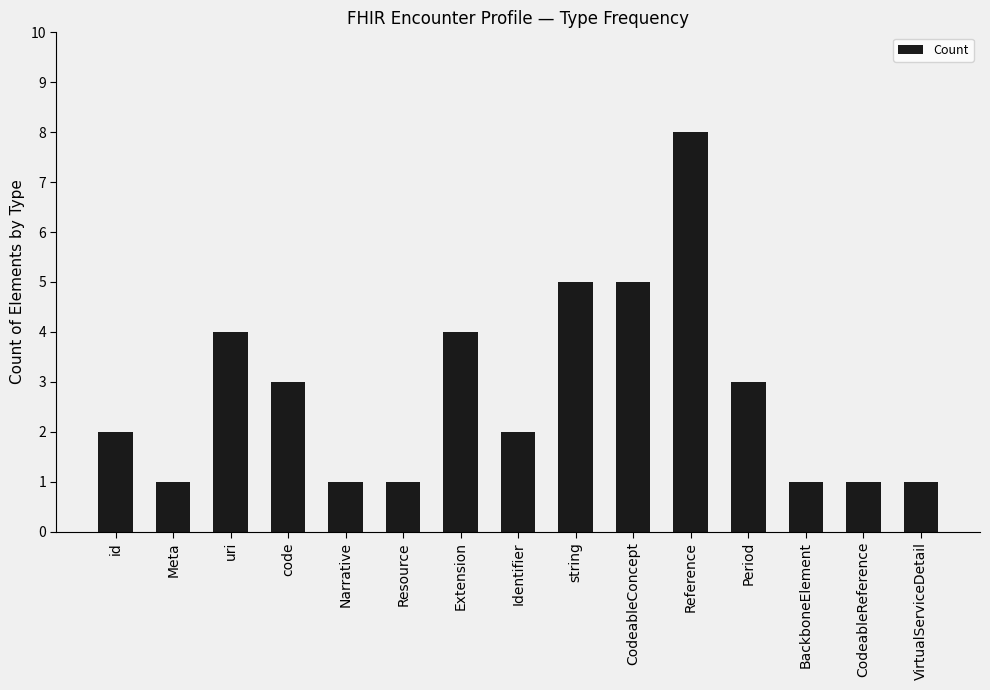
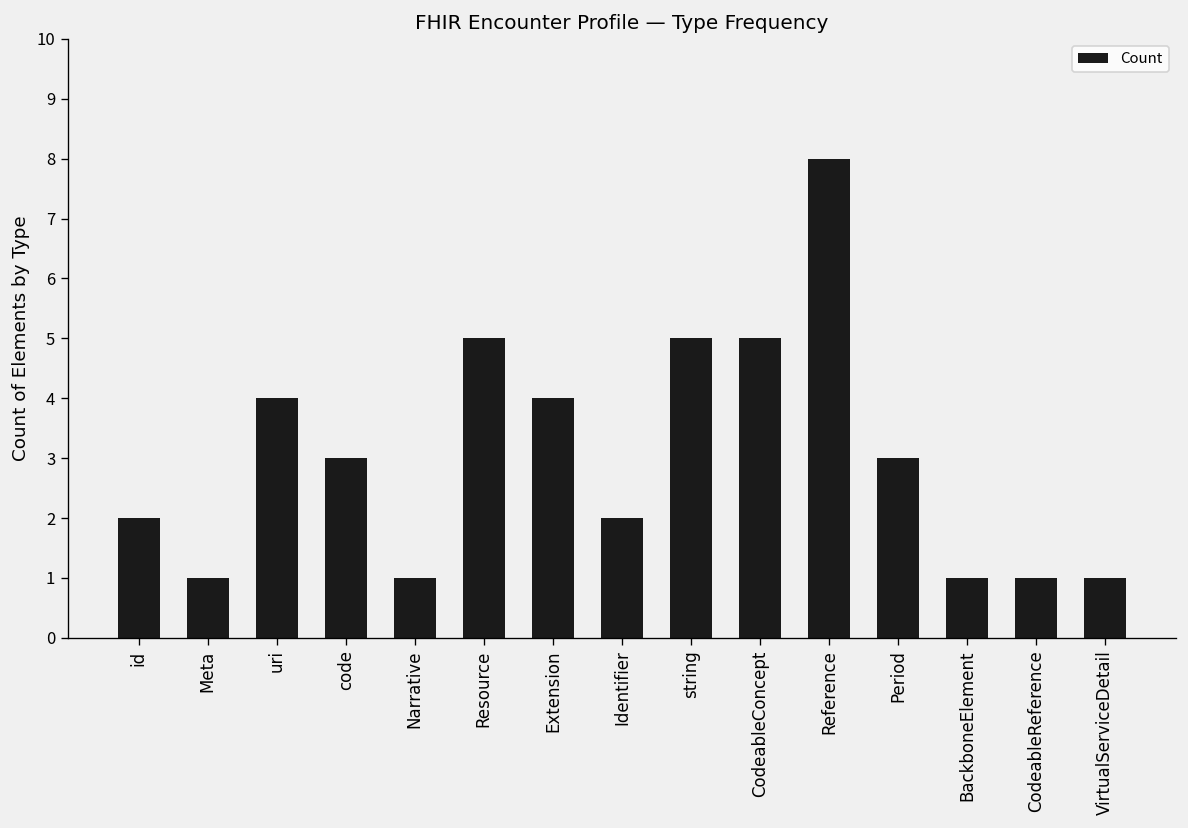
Resource: 1 -> 5
